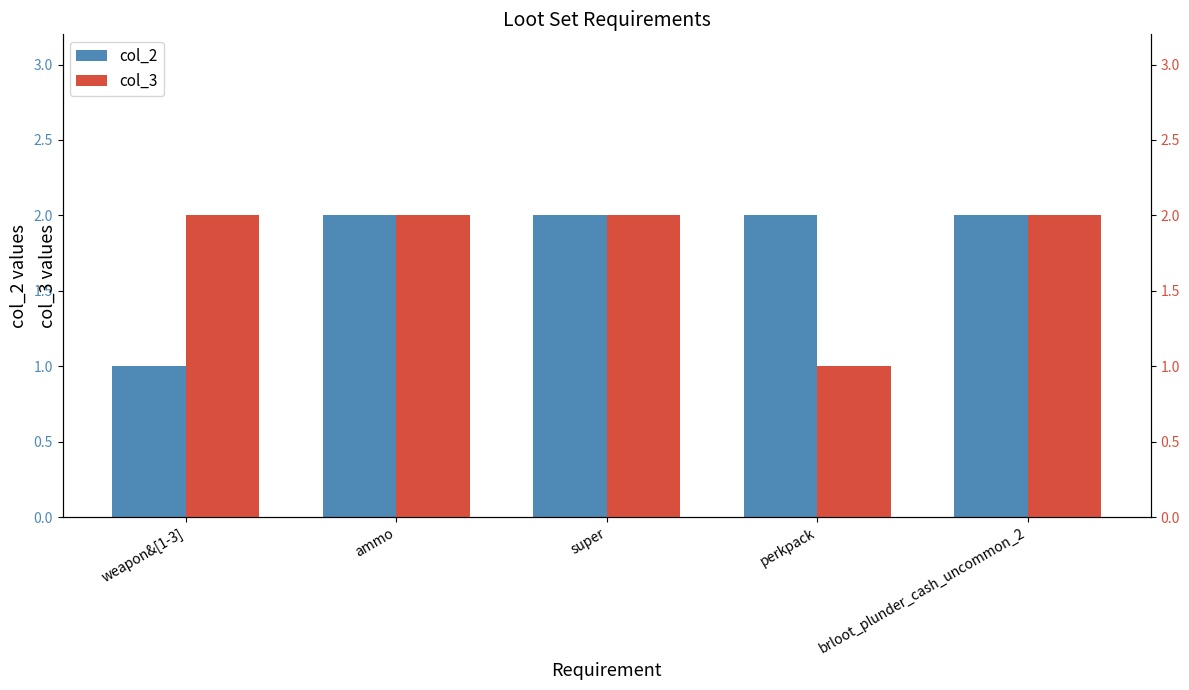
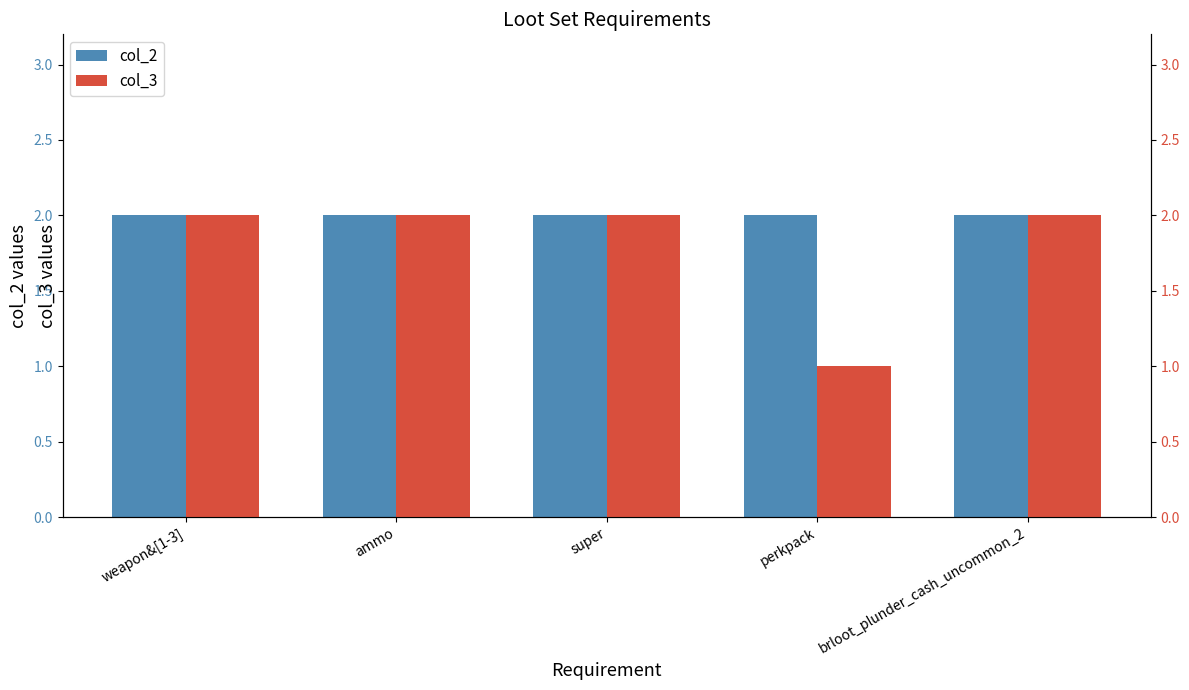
col_2, weapon&[1-3]: 1 -> 2
